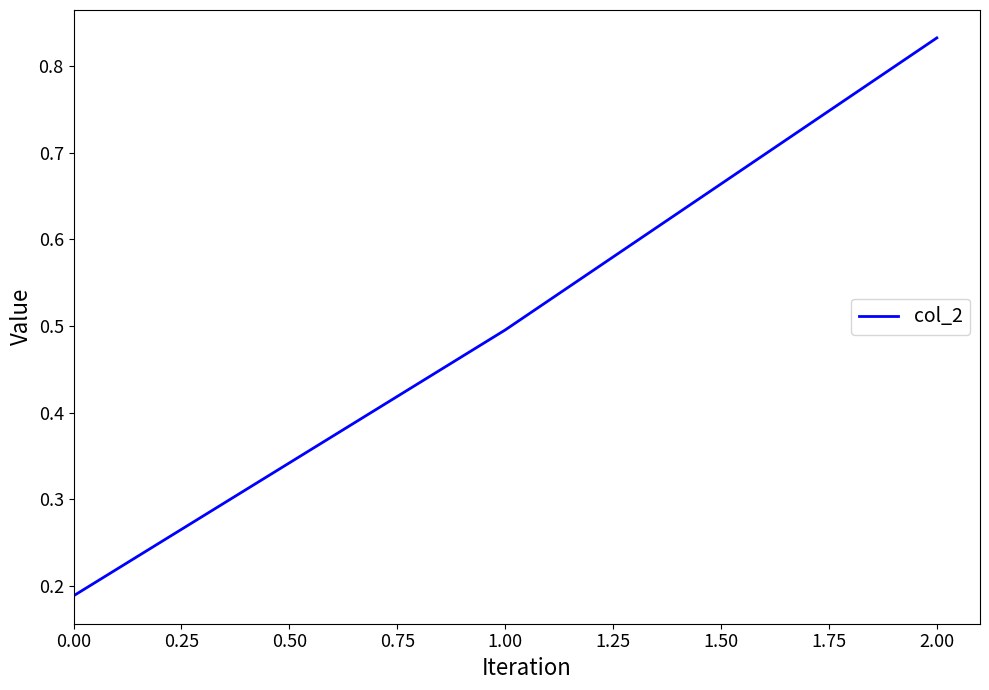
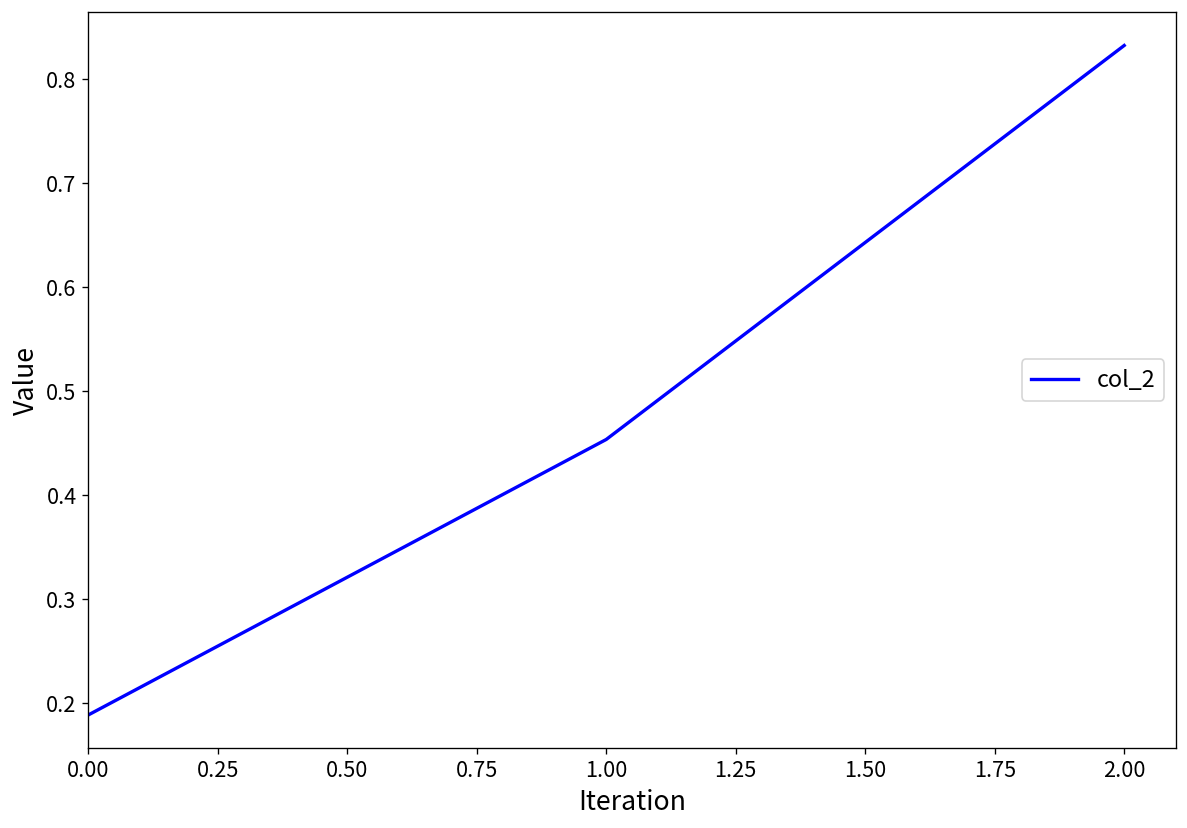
1.00: 0.50 -> 0.45
